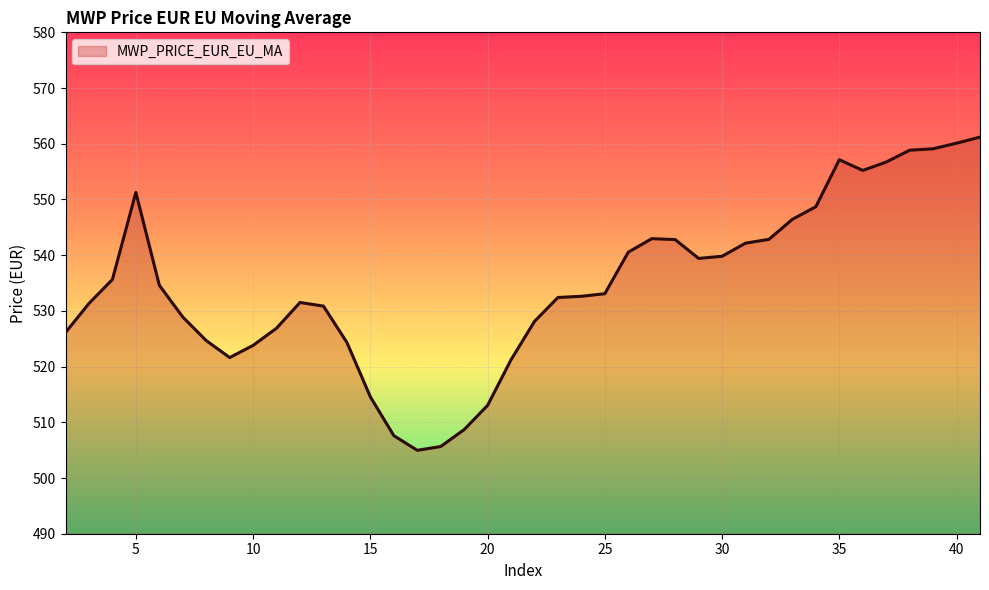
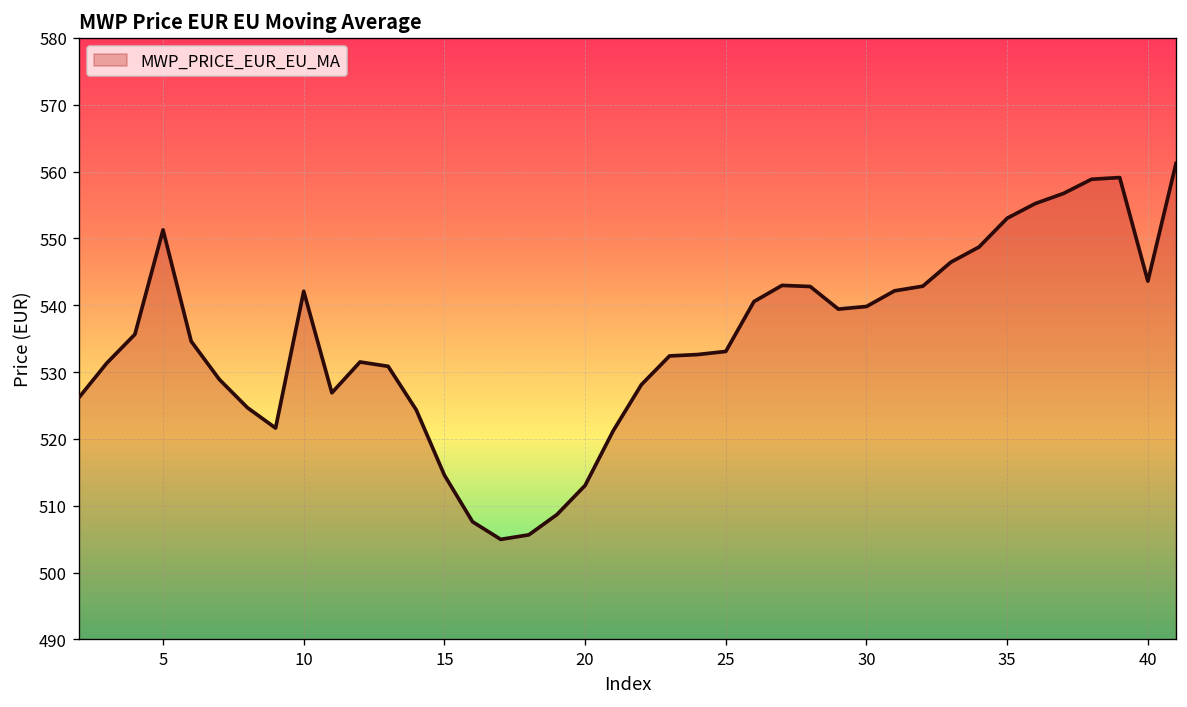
10: 524 -> 542
35: 557 -> 553
40: 560 -> 544
